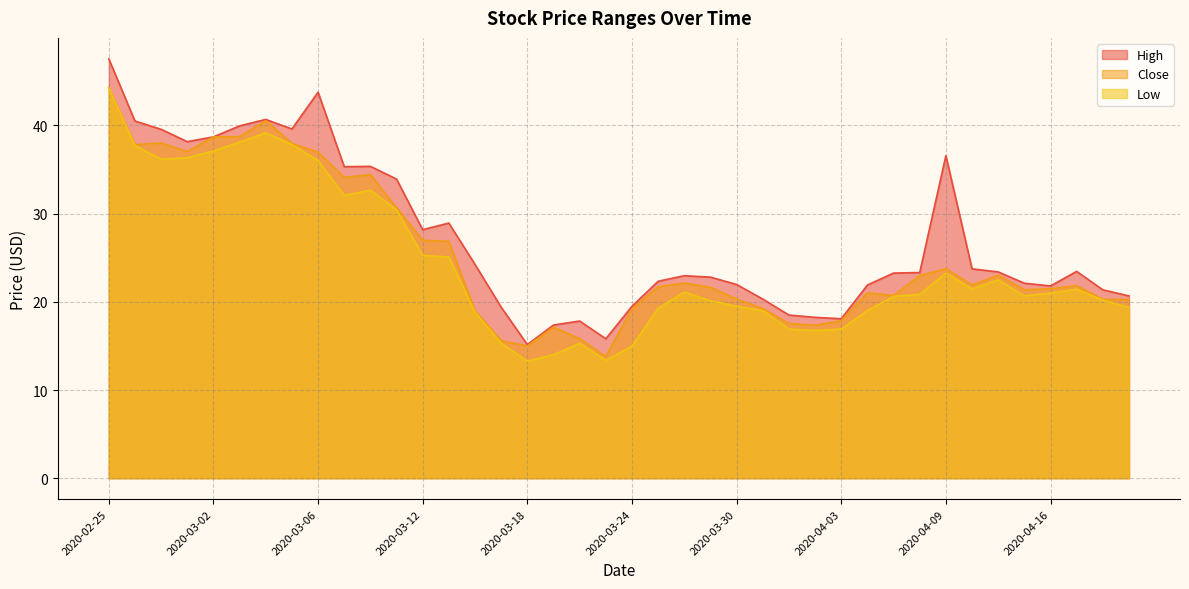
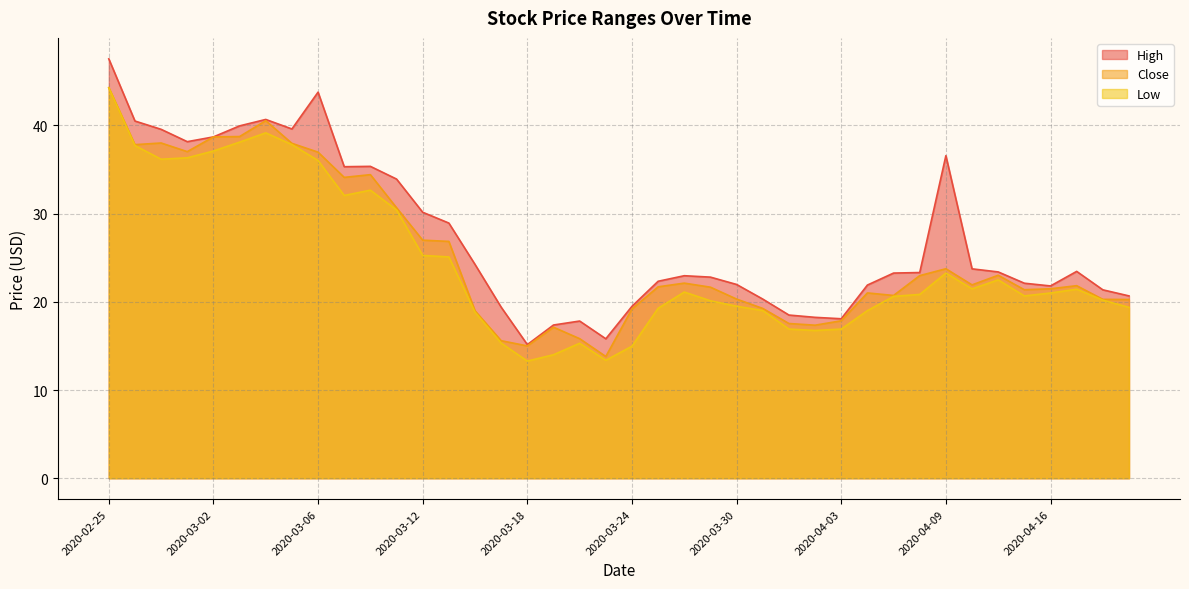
High, 2020-03-12: 28 -> 30
